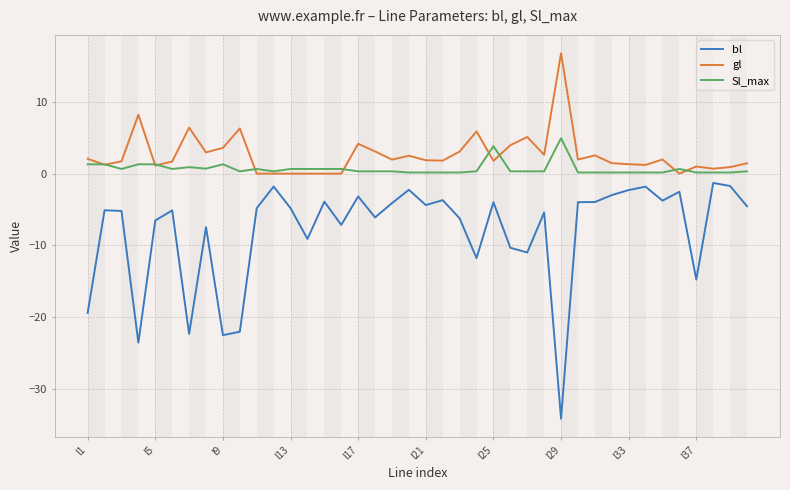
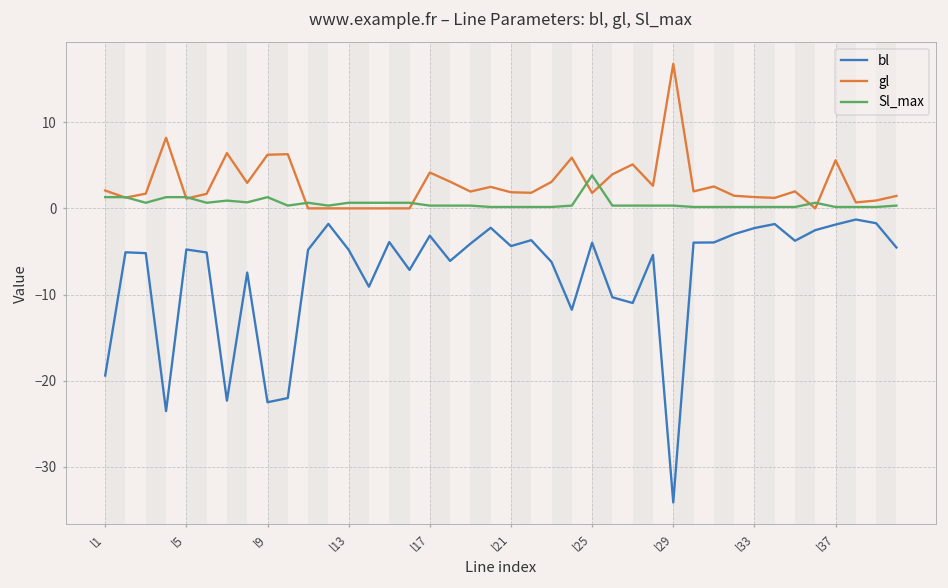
bl, l5: -7 -> -5
gl, l9: 4 -> 6
Sl_max, l29: 5 -> 0
bl, l37: -15 -> -2
gl, l37: 1 -> 6
